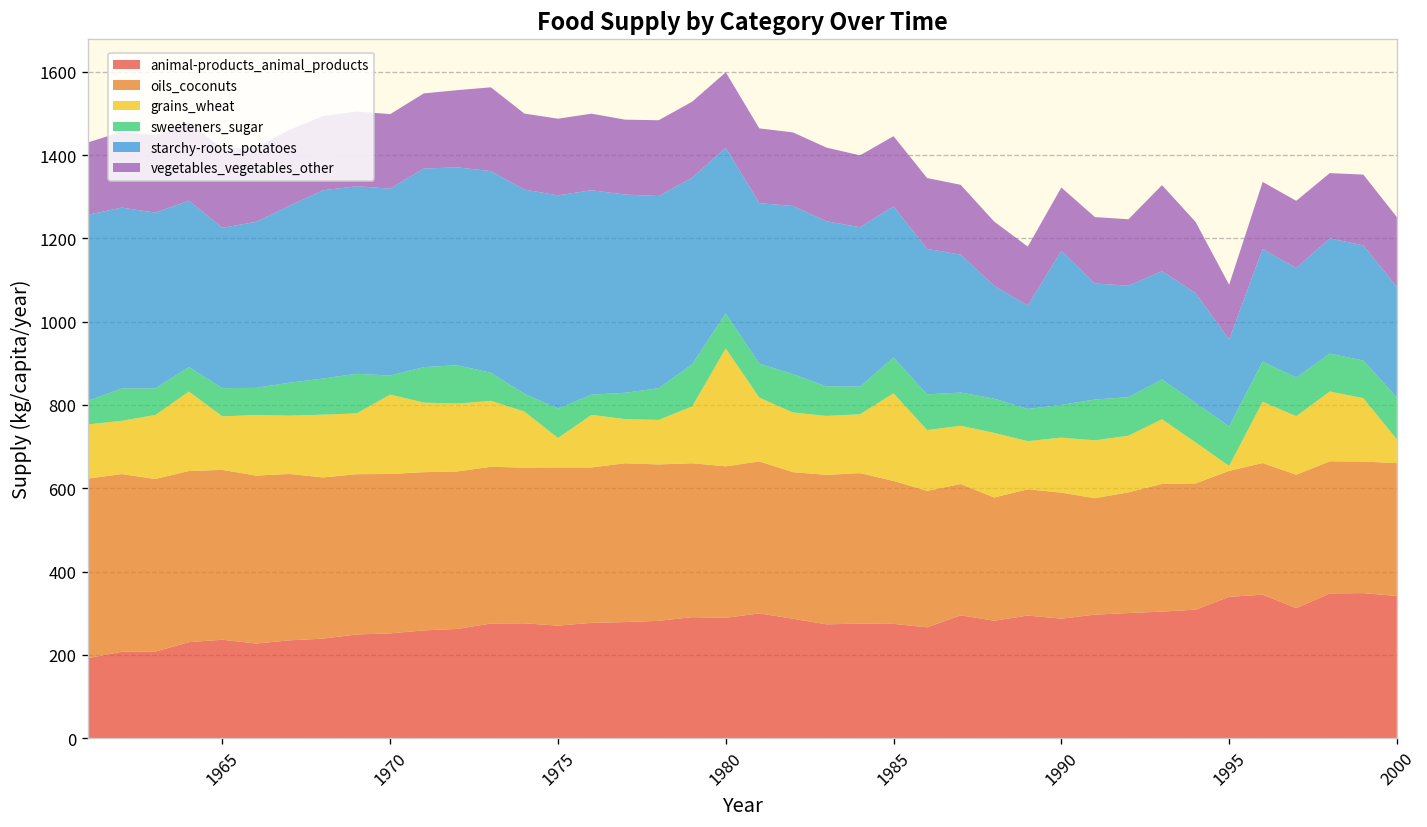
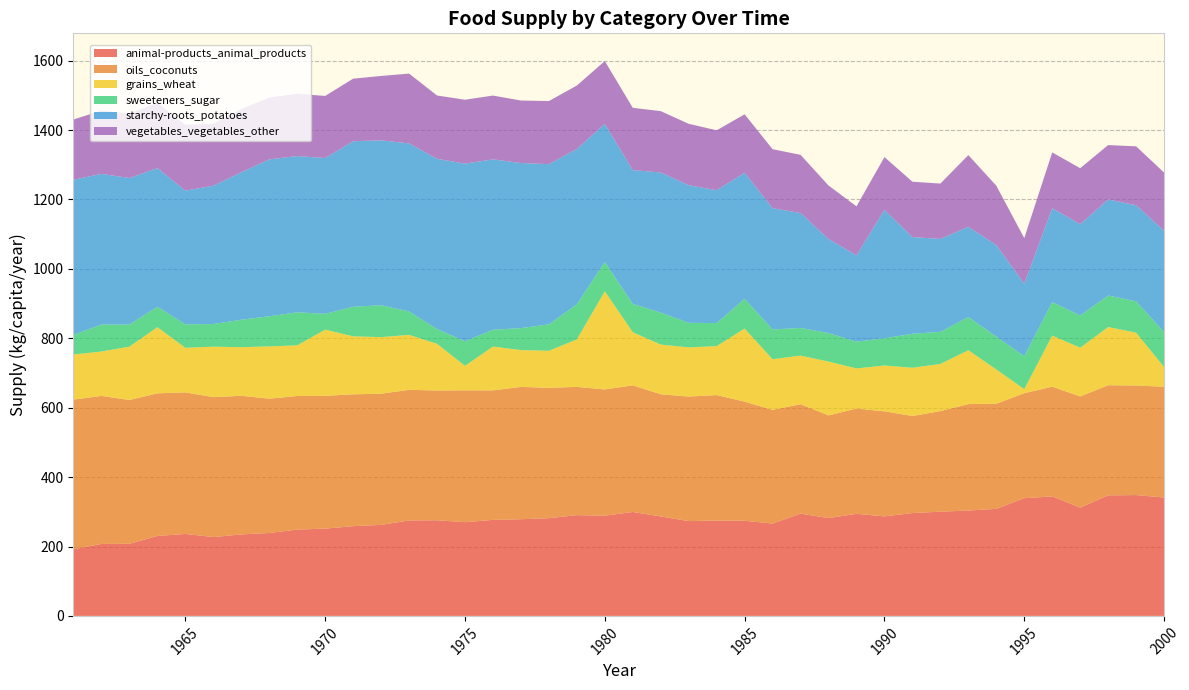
starchy-roots_potatoes, 2000: 270 -> 290
